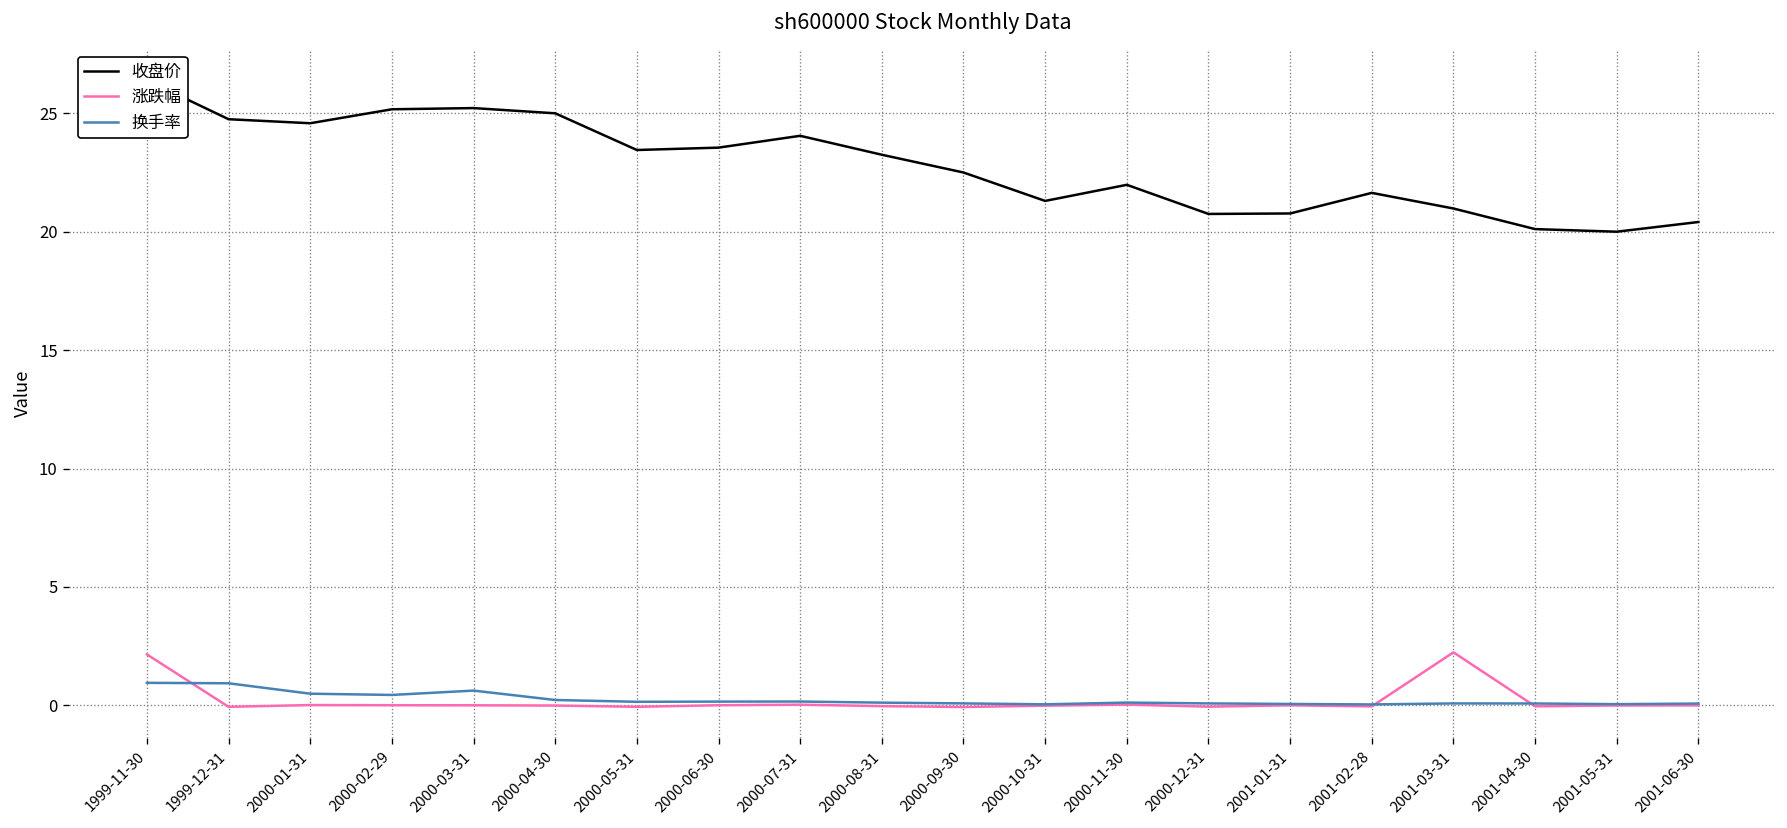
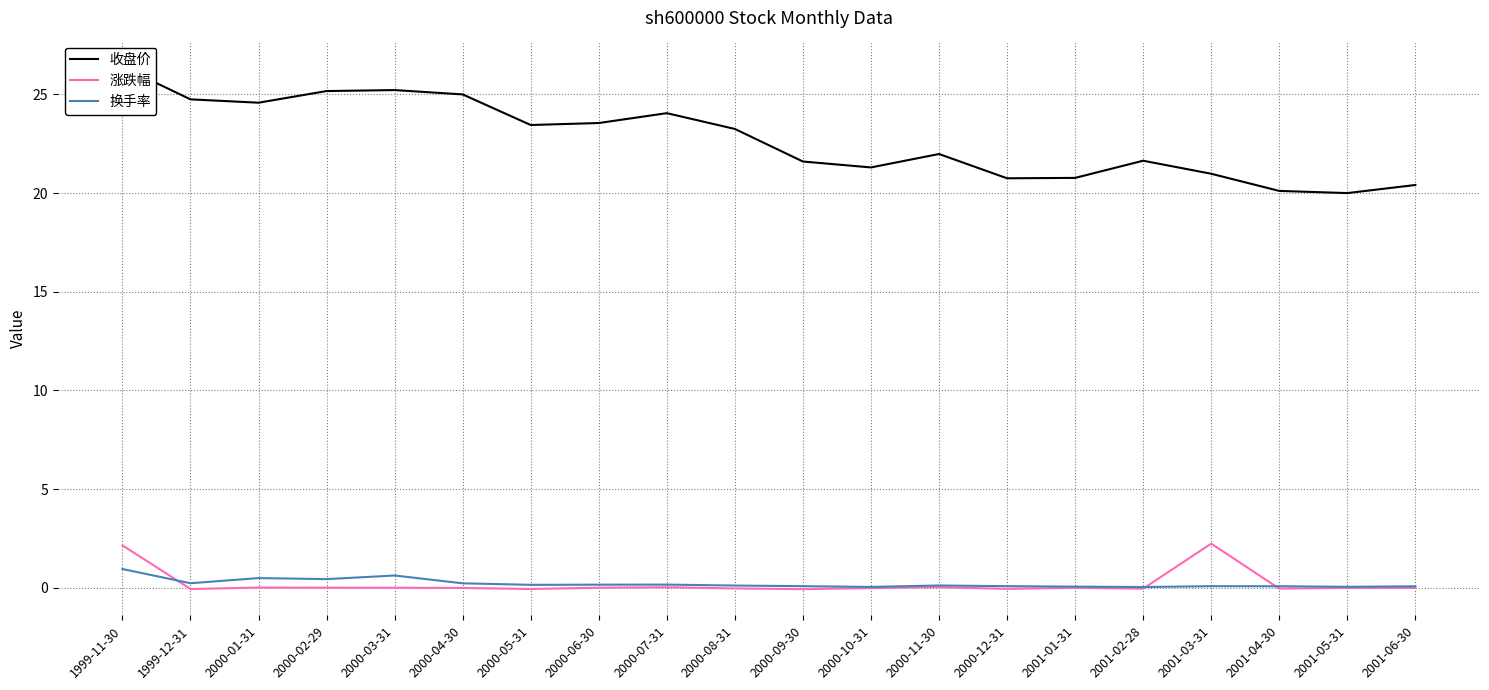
换手率, 1999-12-31: 0.9 -> 0.2
收盘价, 2000-09-30: 22.5 -> 21.6
